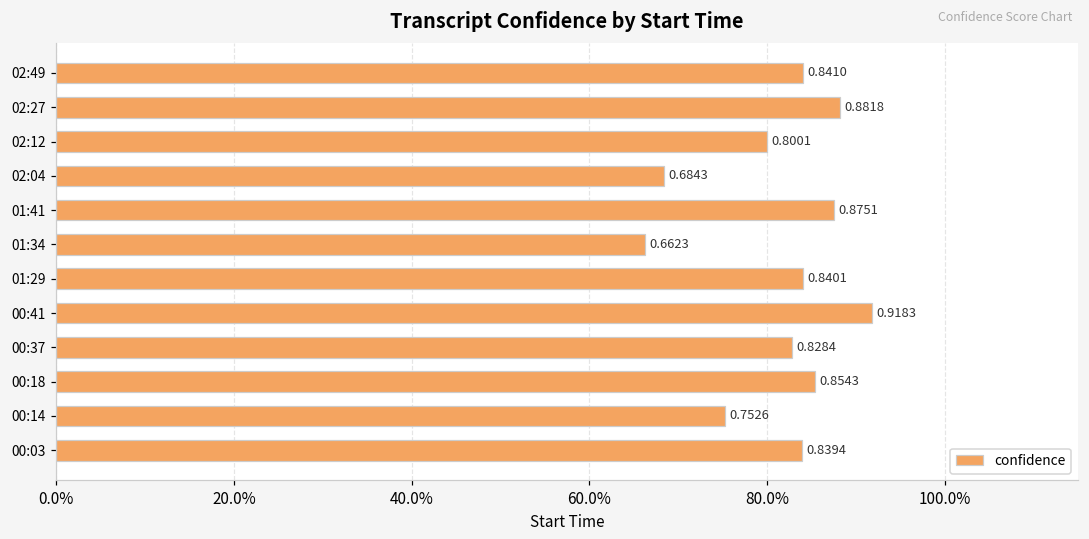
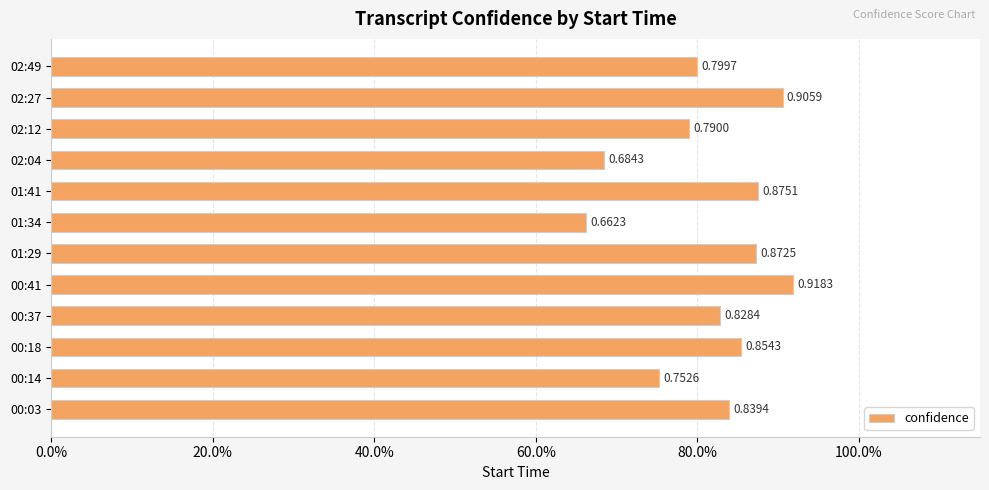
02:49: 0.8410 -> 0.7997
02:27: 0.8818 -> 0.9059
02:12: 0.8001 -> 0.7900
01:29: 0.8401 -> 0.8725
